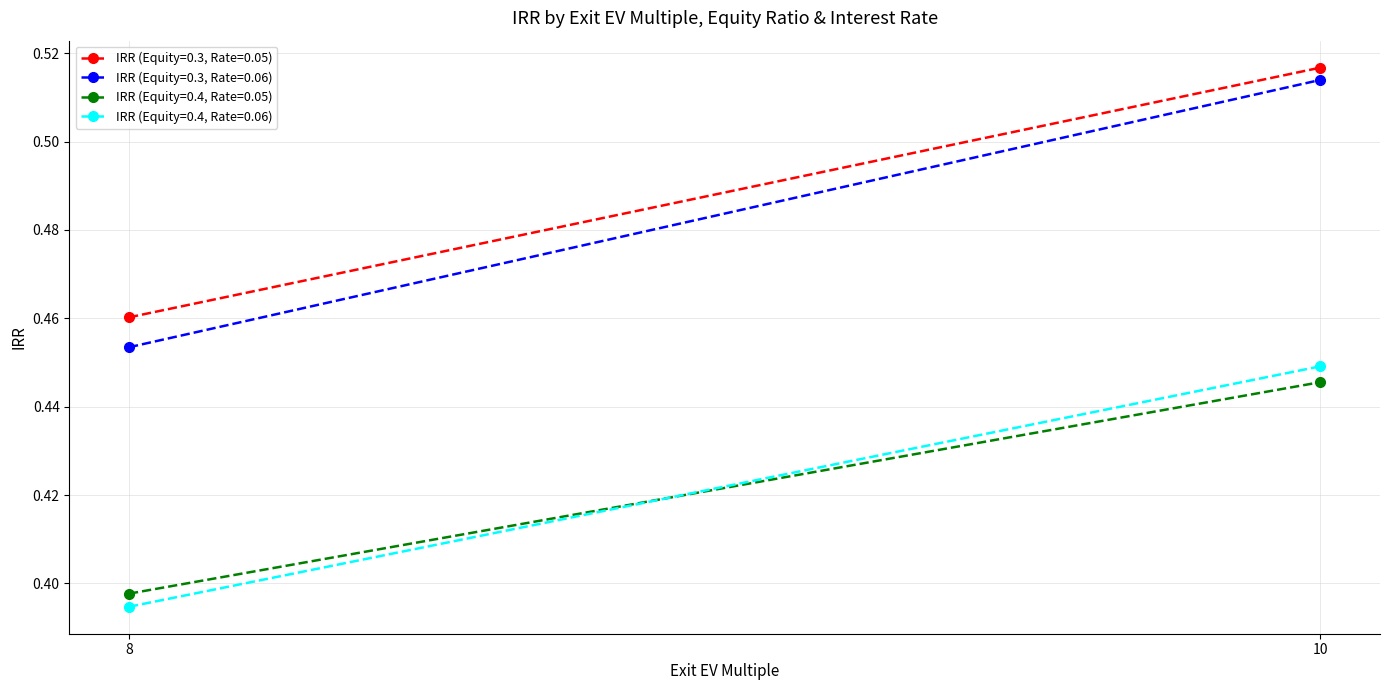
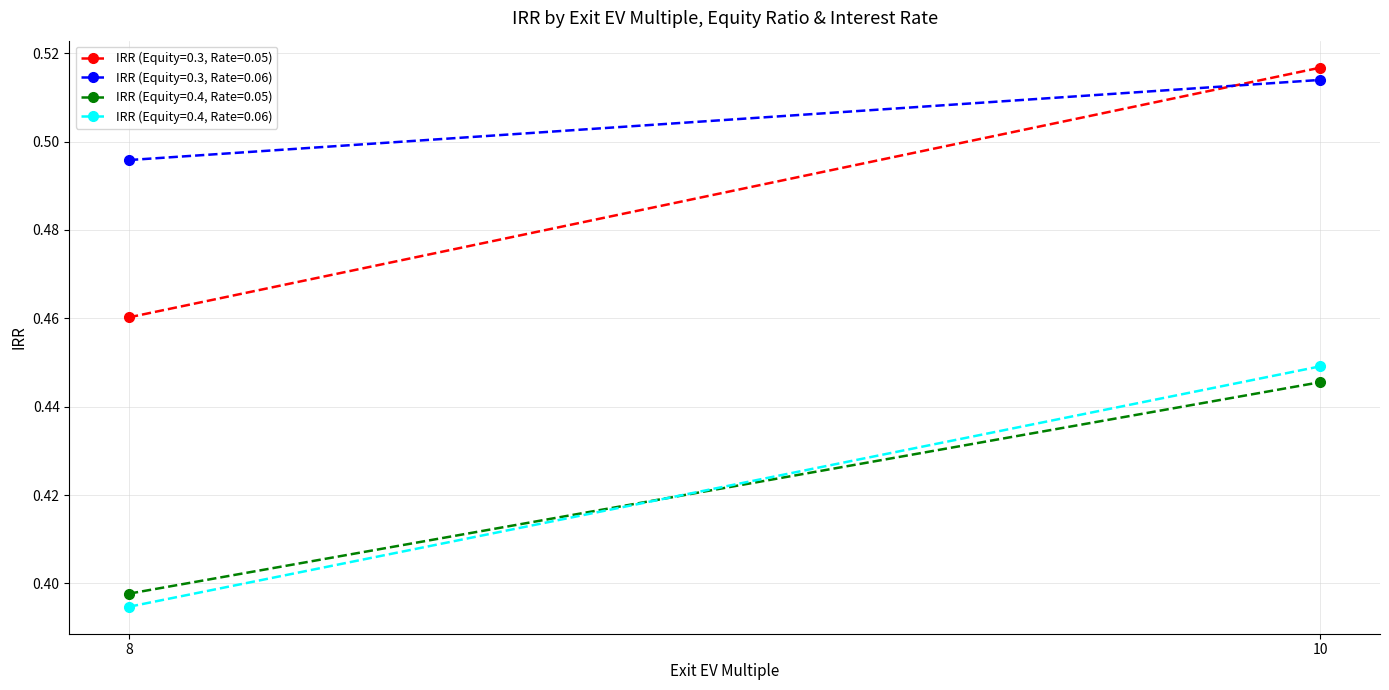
IRR (Equity=0.3, Rate=0.06), 8: 0.453 -> 0.496
